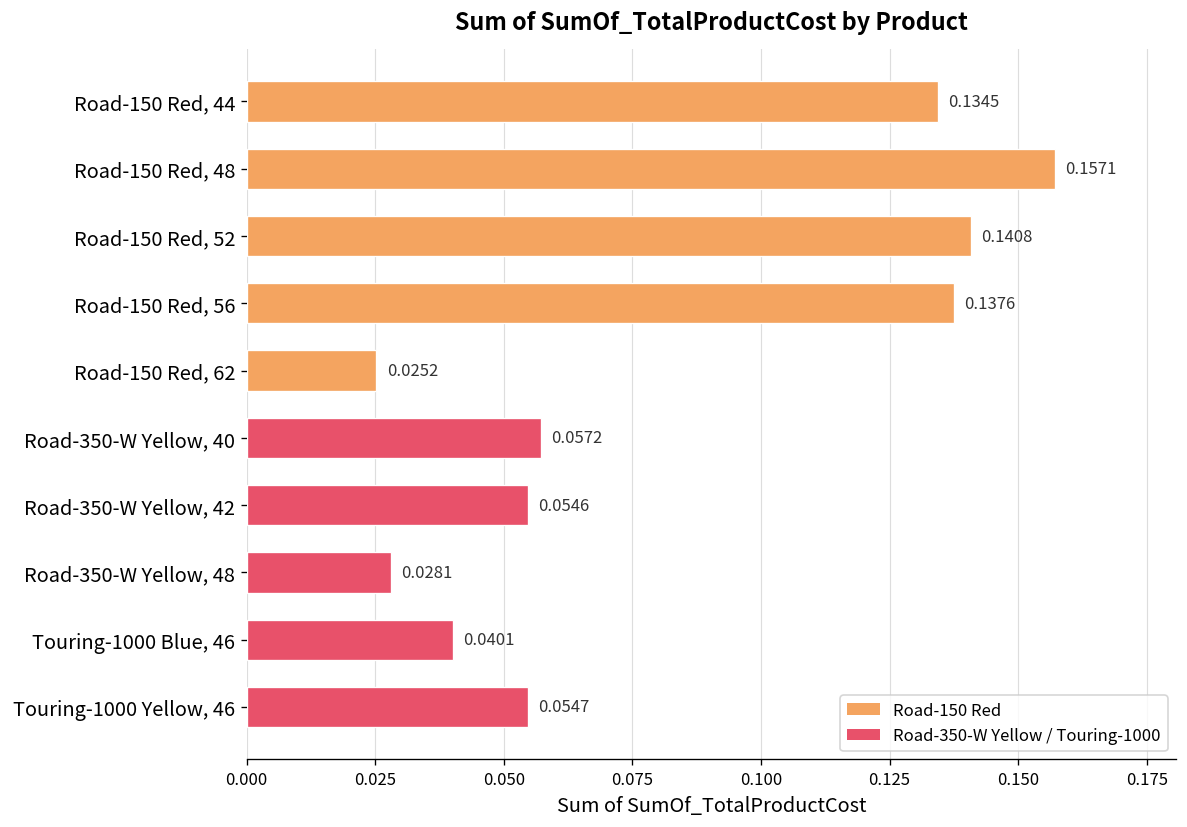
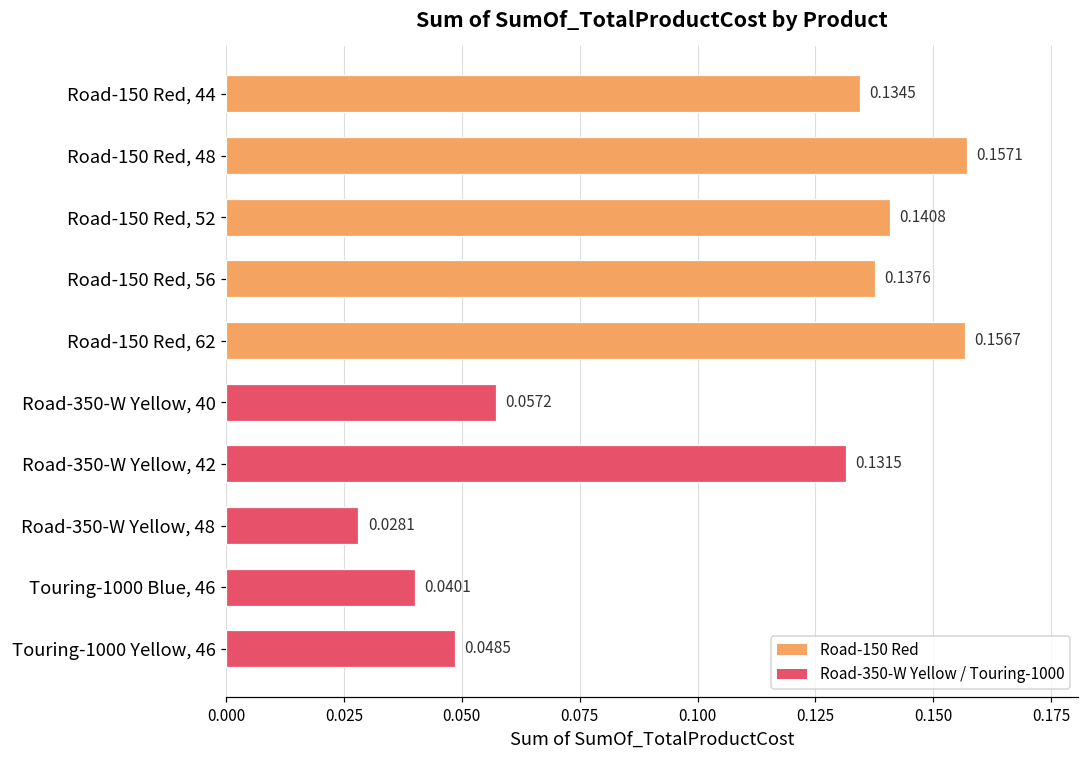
Road-150 Red, 62: 0.0252 -> 0.1567
Road-350-W Yellow, 42: 0.0546 -> 0.1315
Touring-1000 Yellow, 46: 0.0547 -> 0.0485
